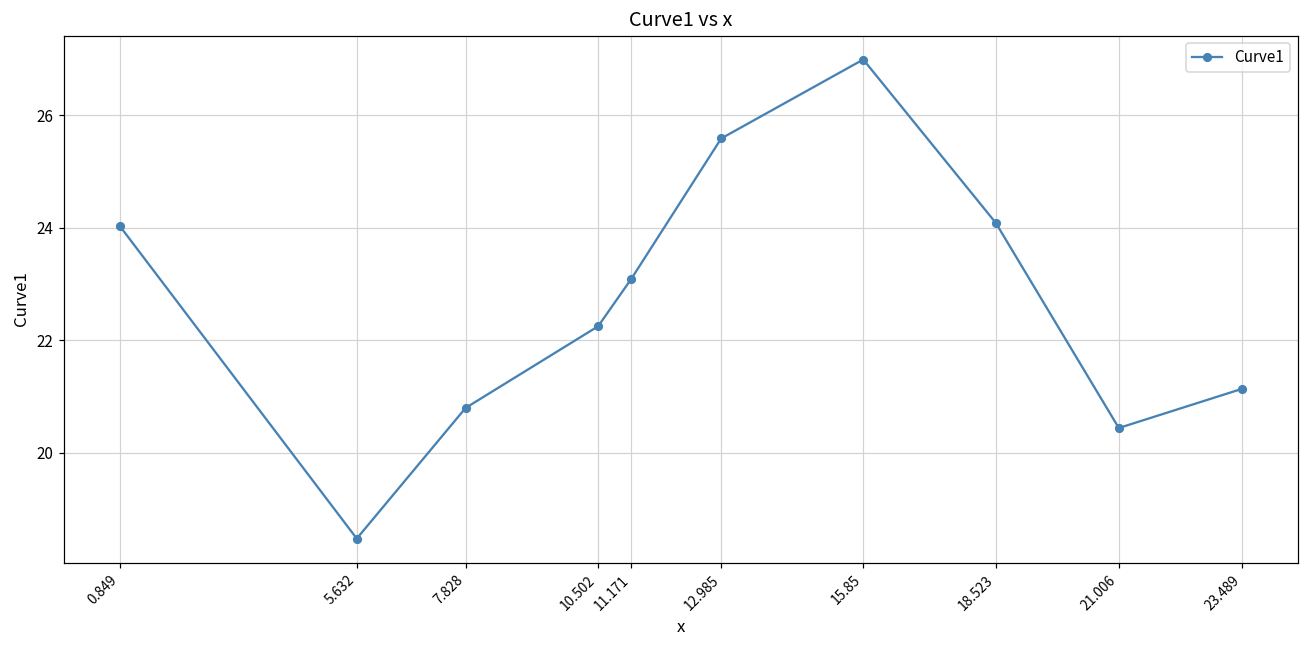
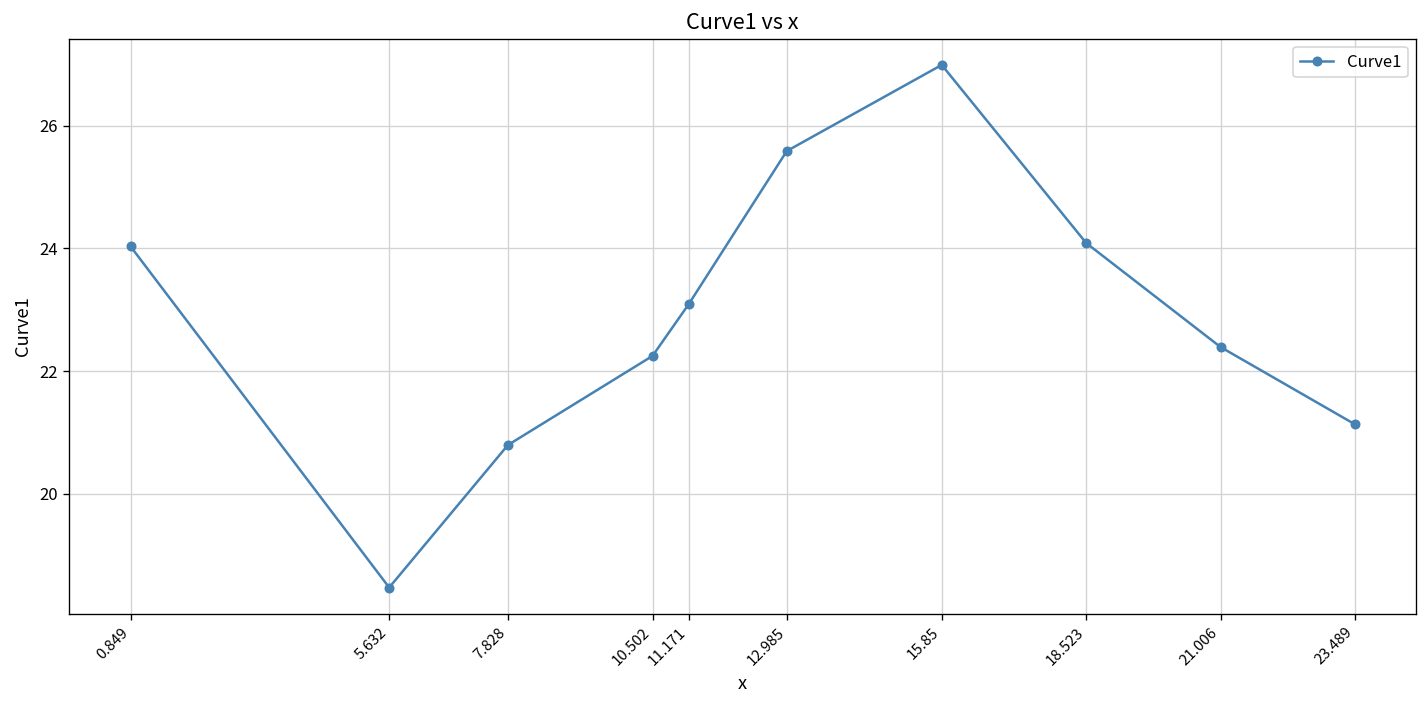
21.006: 20.4 -> 22.4
